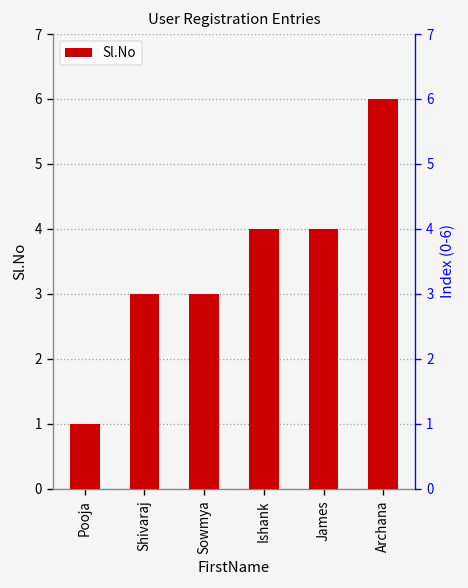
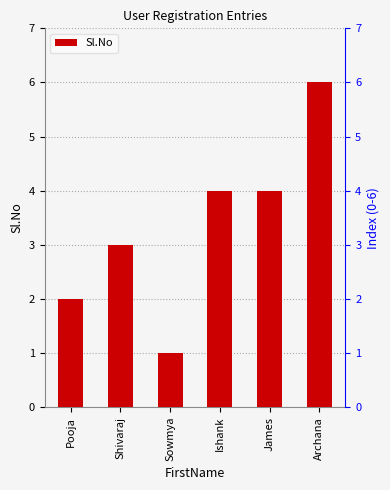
Pooja: 1 -> 2
Sowmya: 3 -> 1
